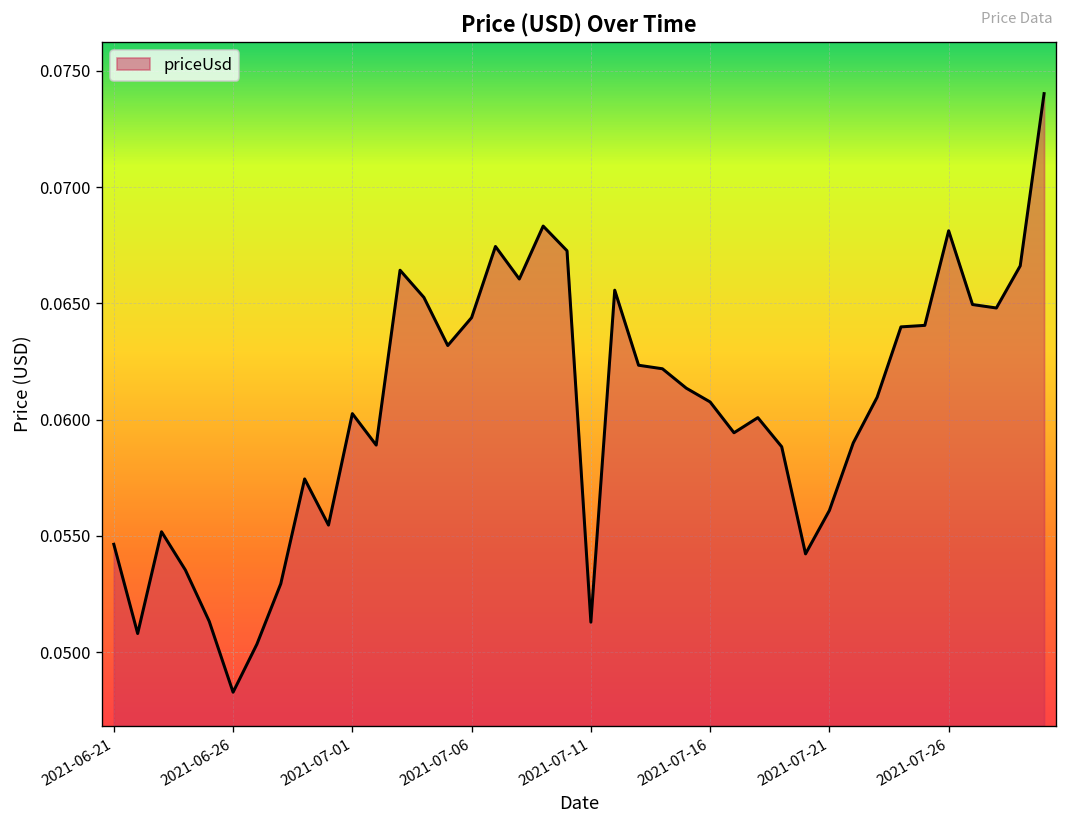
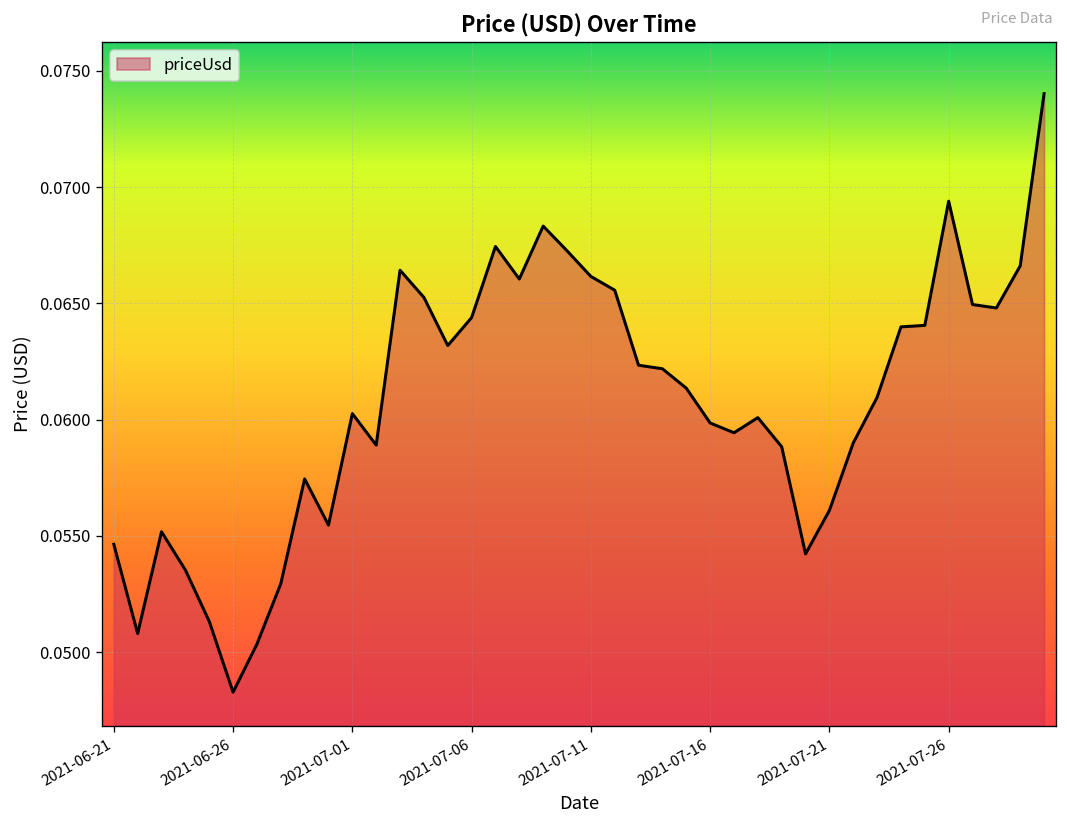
2021-07-11: 0.0513 -> 0.0662
2021-07-16: 0.0608 -> 0.0599
2021-07-26: 0.0681 -> 0.0694
